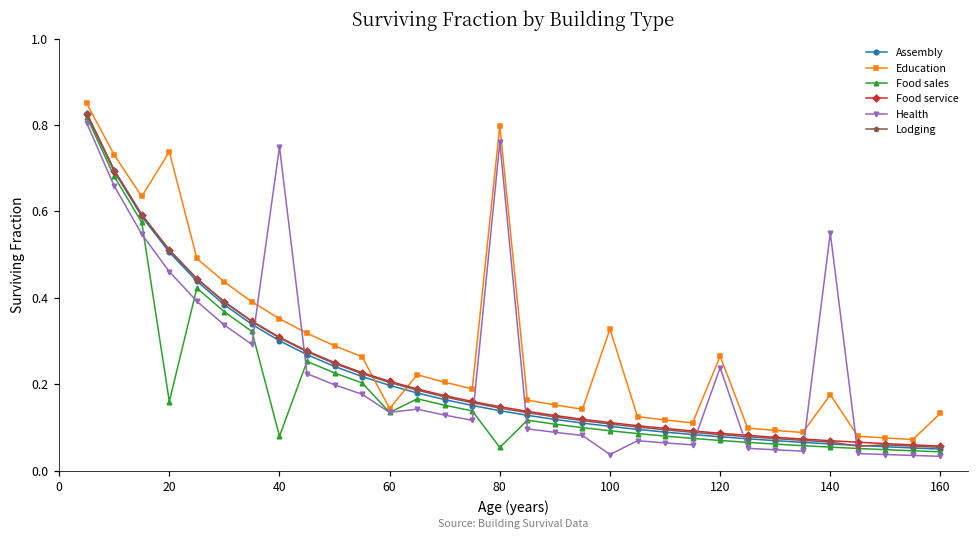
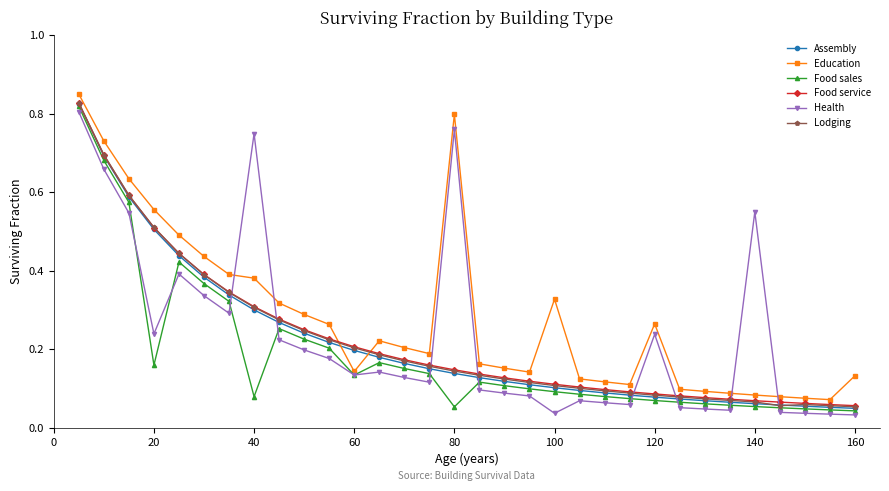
Education, 20: 0.74 -> 0.56
Health, 20: 0.46 -> 0.24
Education, 40: 0.35 -> 0.38
Education, 140: 0.18 -> 0.08
